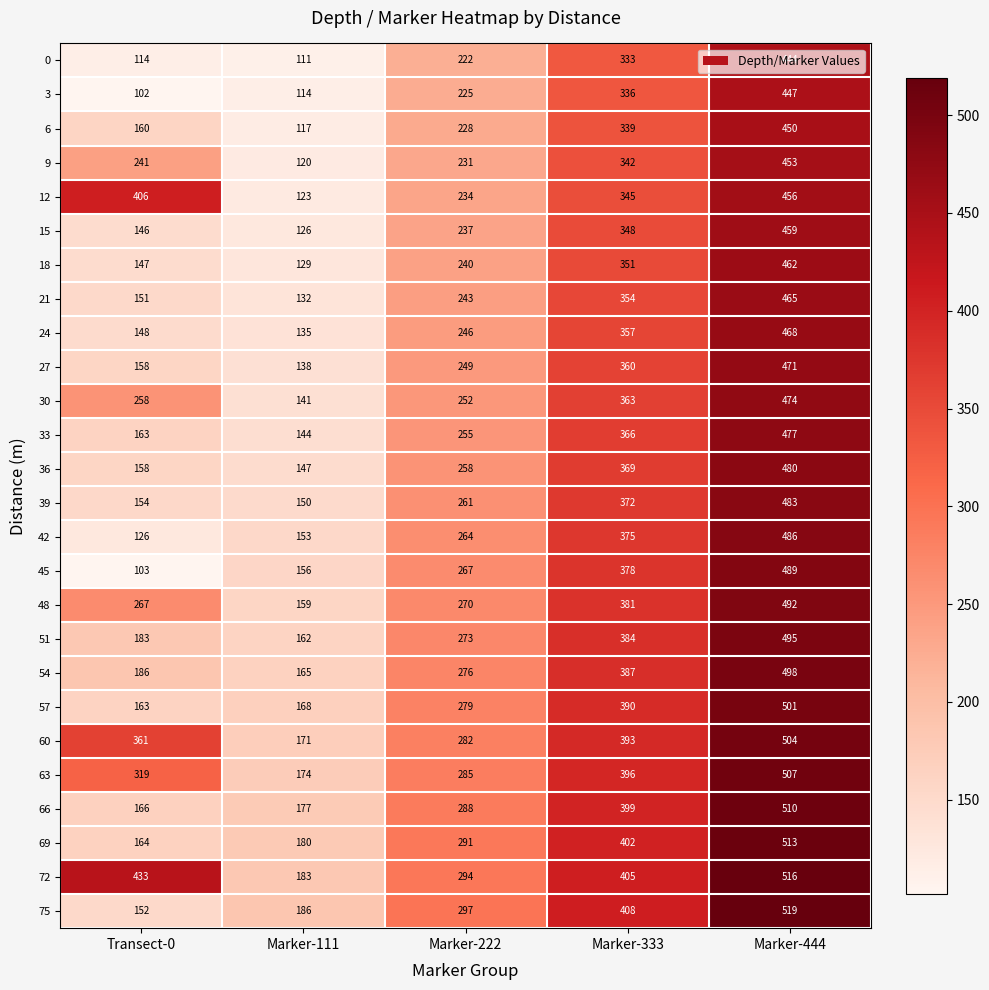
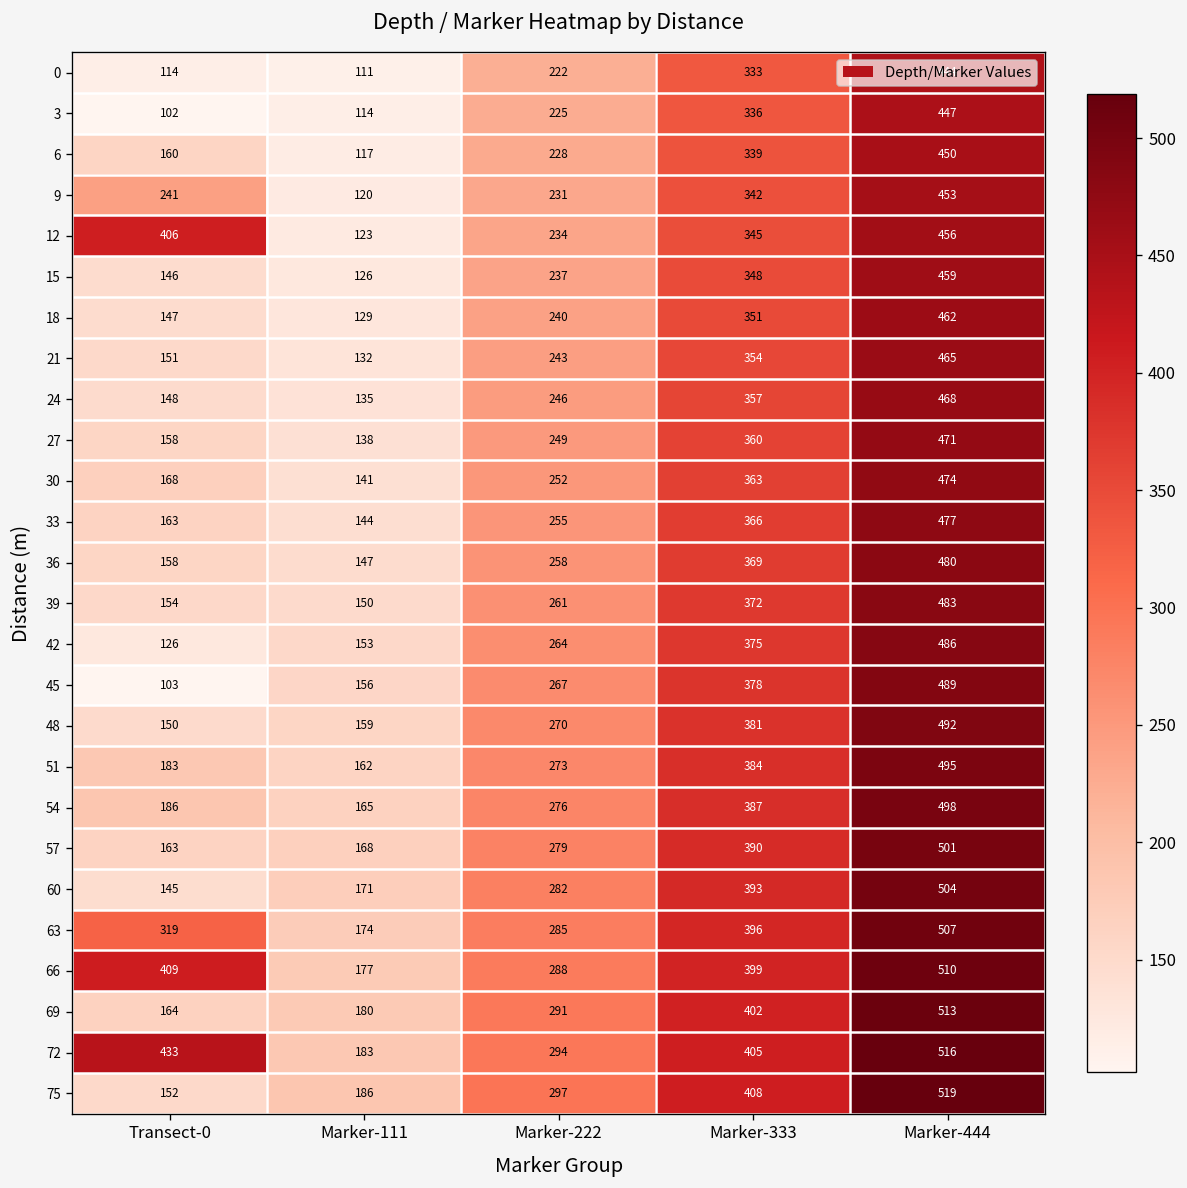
30, Transect-0: 258 -> 168
48, Transect-0: 267 -> 150
60, Transect-0: 361 -> 145
66, Transect-0: 166 -> 409
